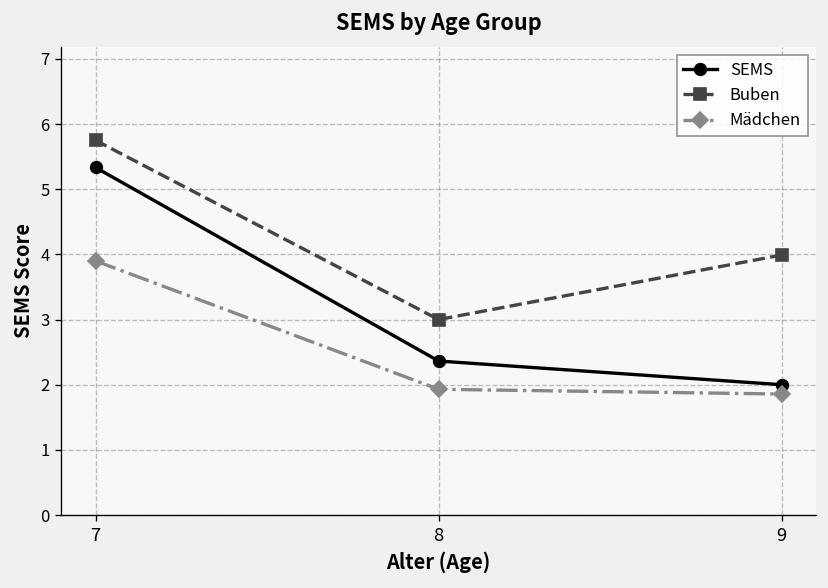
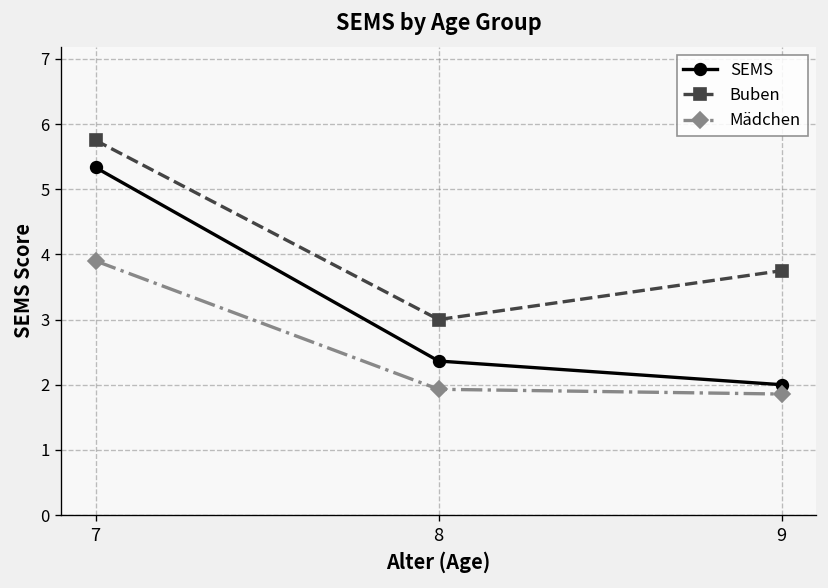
Buben, 9: 4.0 -> 3.8
